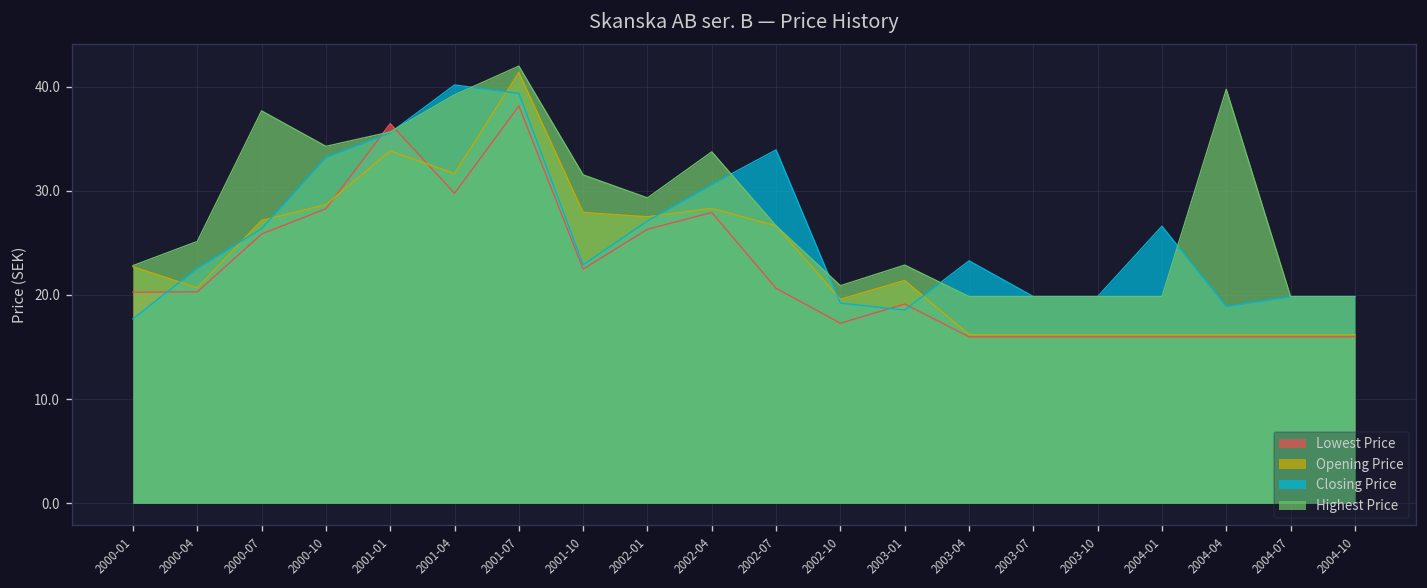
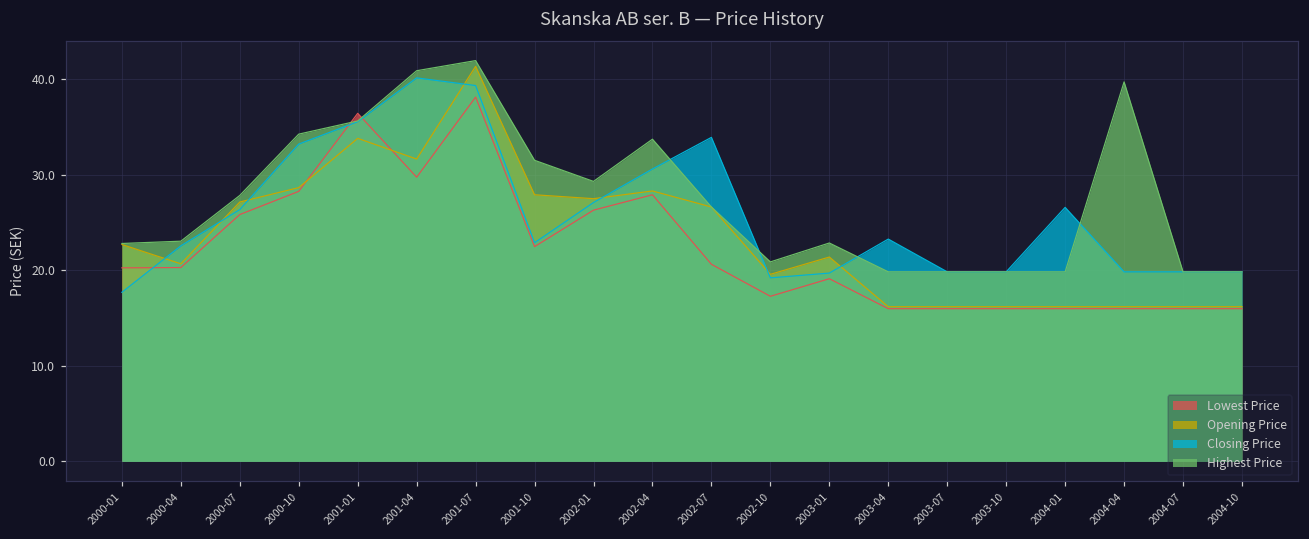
Highest Price, 2000-04: 25 -> 23
Highest Price, 2000-07: 38 -> 28
Highest Price, 2001-04: 39 -> 41
Closing Price, 2003-01: 19 -> 20
Closing Price, 2004-04: 19 -> 20
